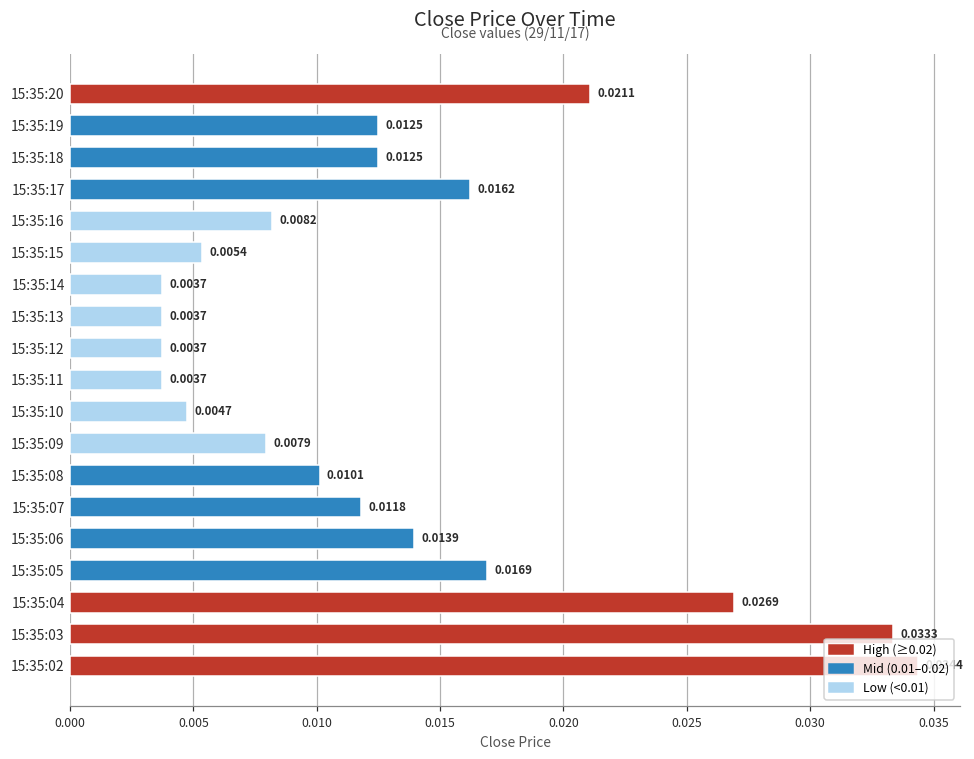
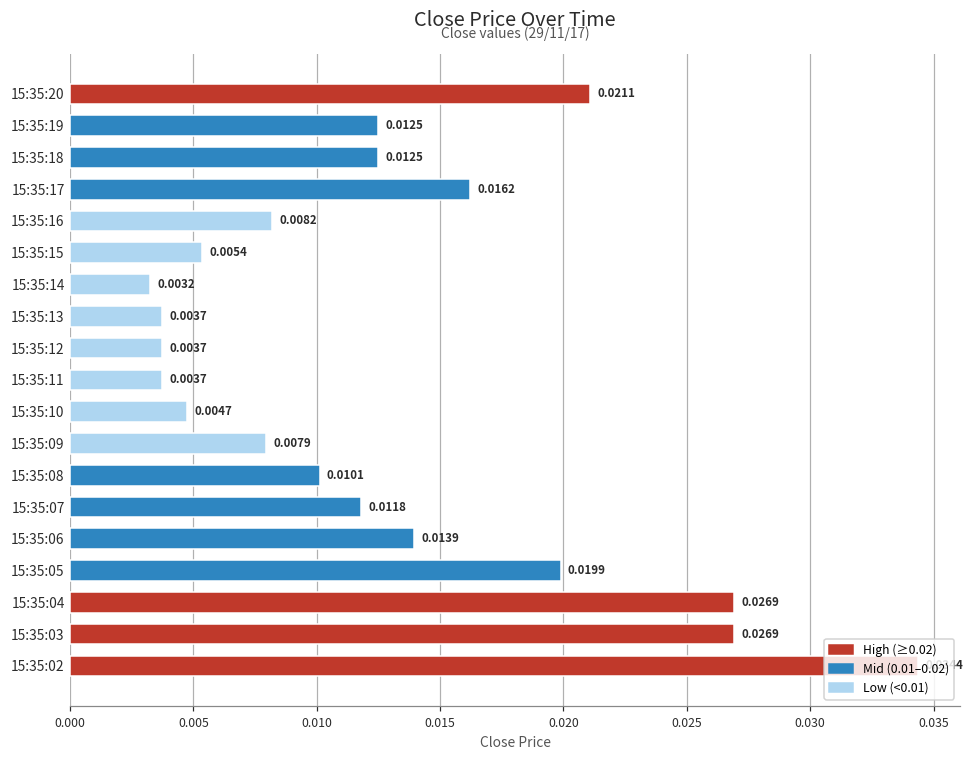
15:35:14: 0.0037 -> 0.0032
15:35:05: 0.0169 -> 0.0199
15:35:03: 0.0333 -> 0.0269
